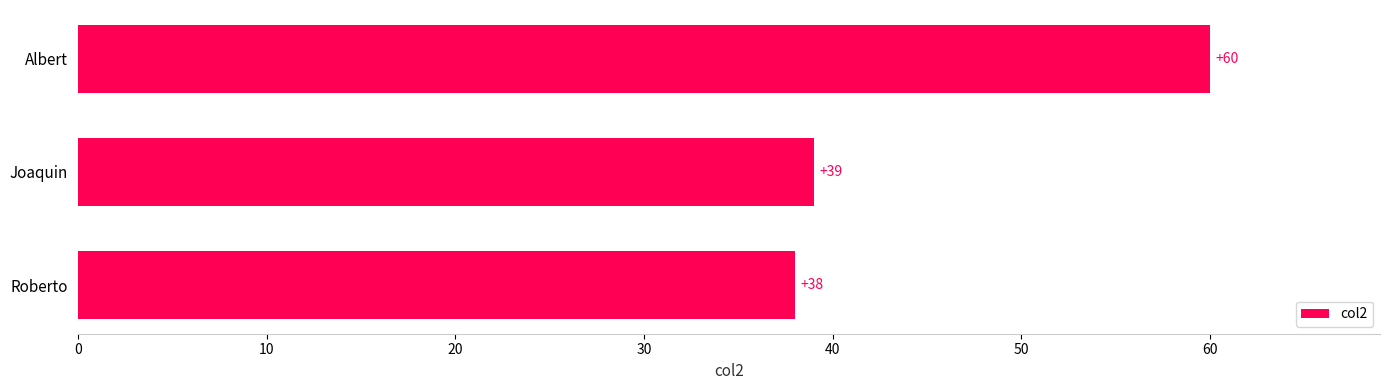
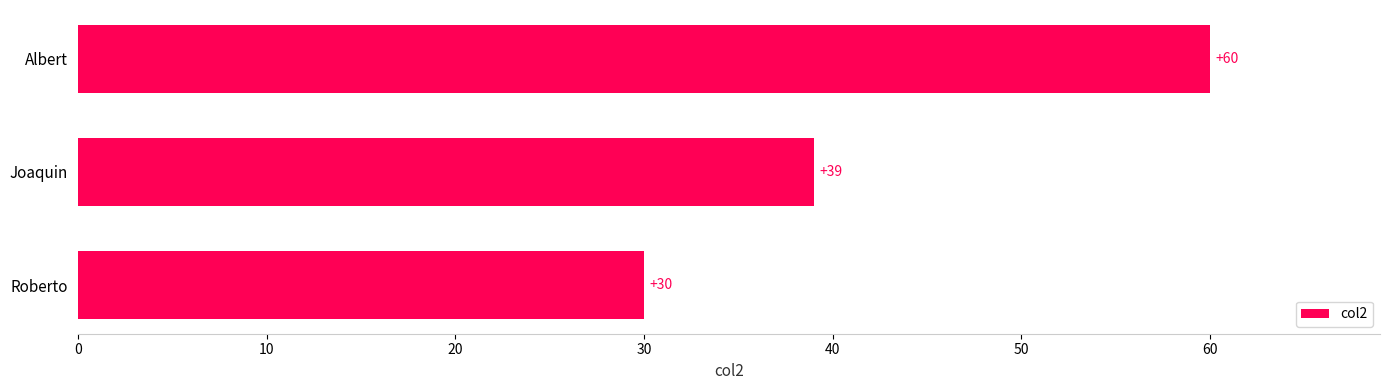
Roberto: +38 -> +30
